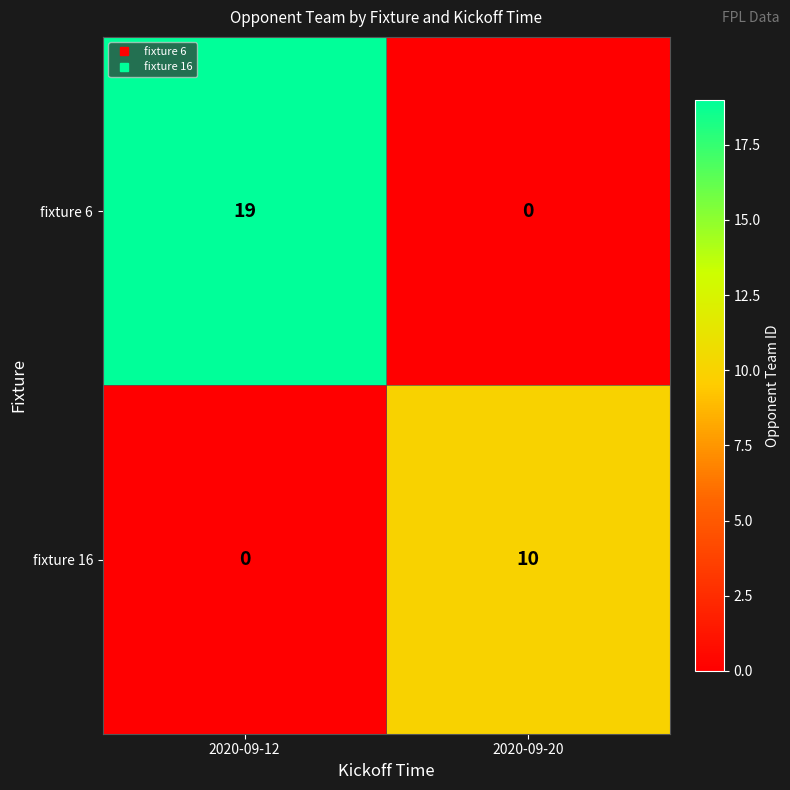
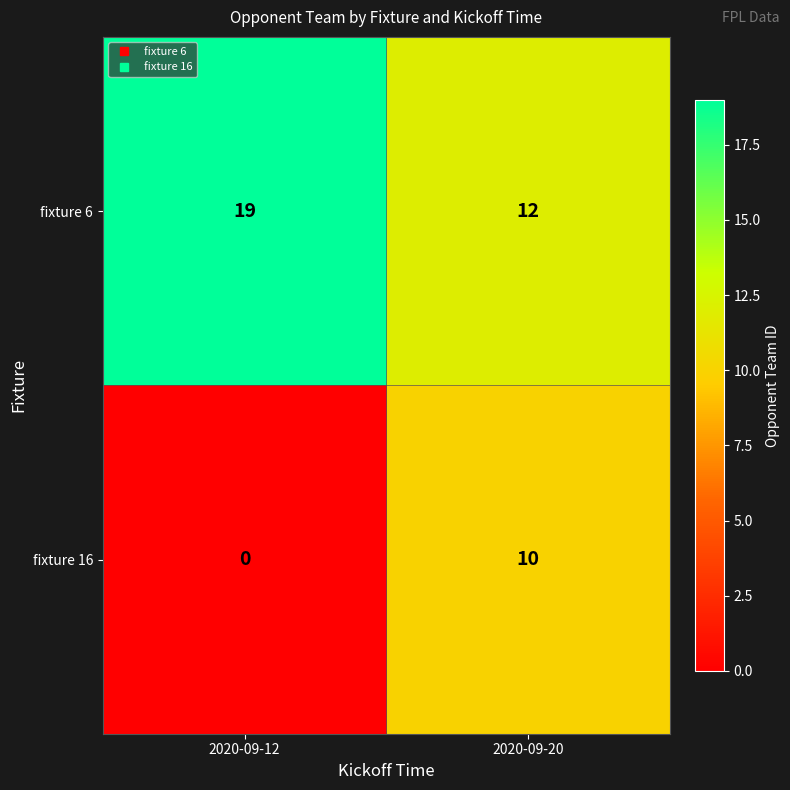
fixture 6, 2020-09-20: 0 -> 12
